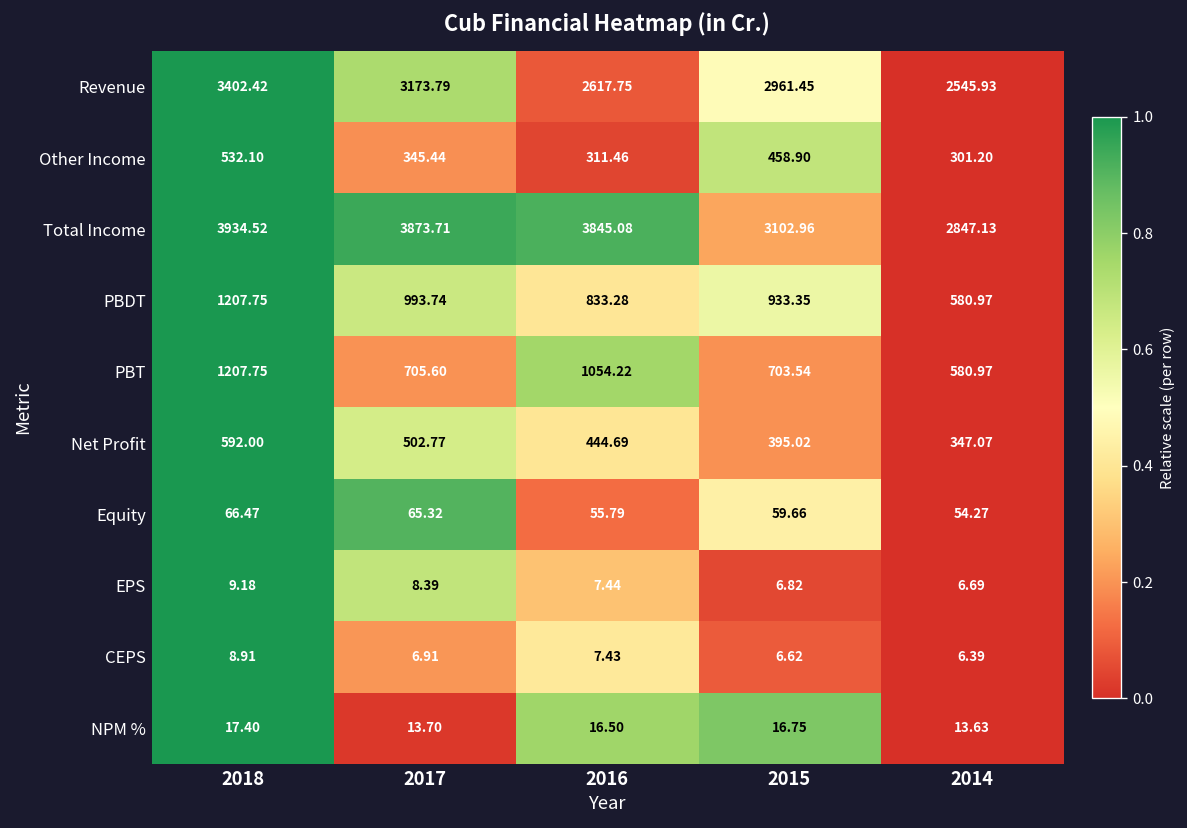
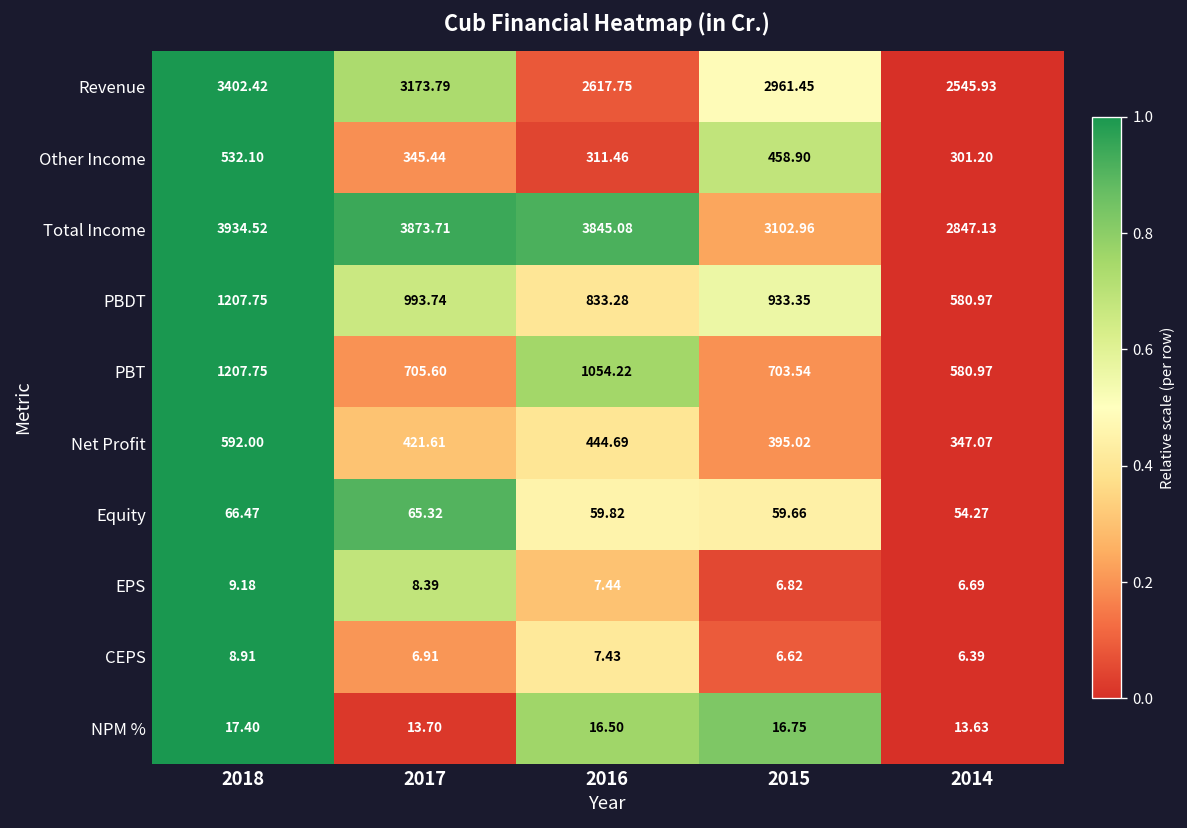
Net Profit, 2017: 502.77 -> 421.61
Equity, 2016: 55.79 -> 59.82
